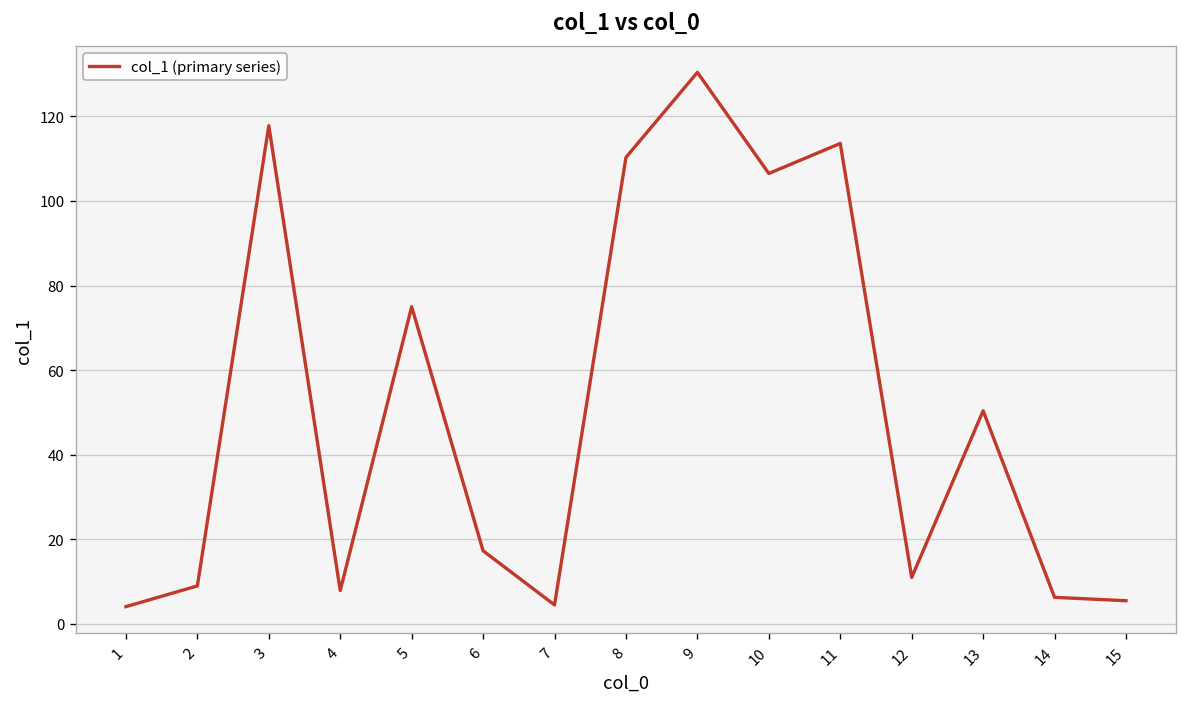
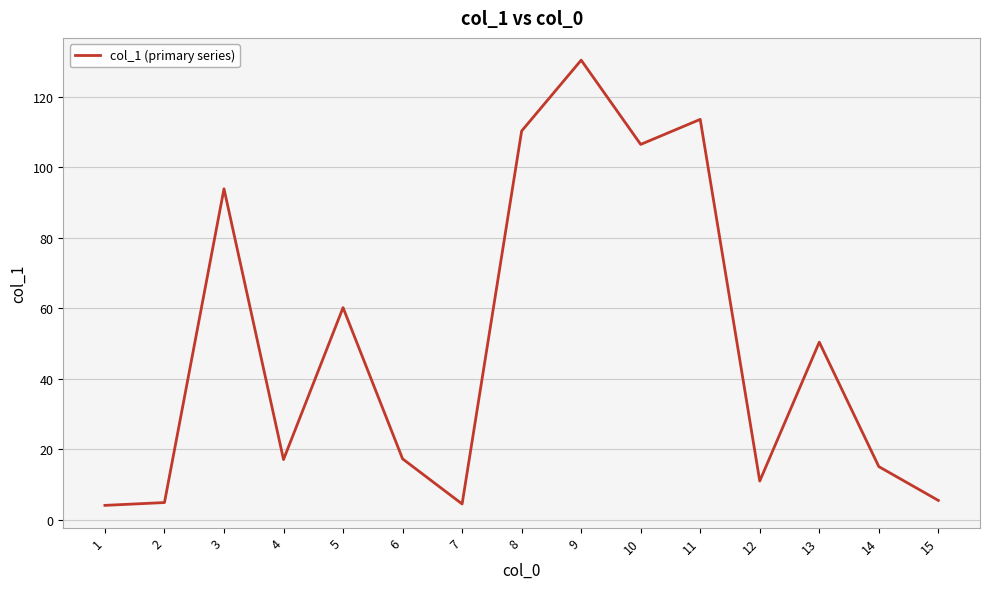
2: 9 -> 5
3: 118 -> 94
4: 8 -> 17
5: 75 -> 60
14: 6 -> 15
